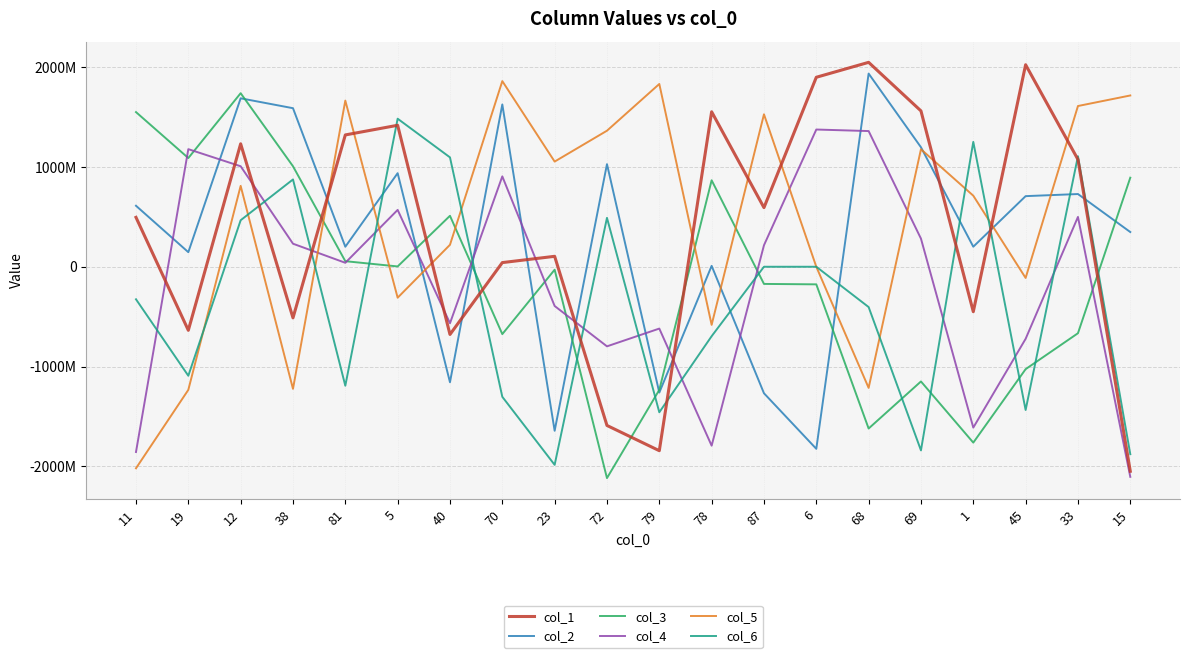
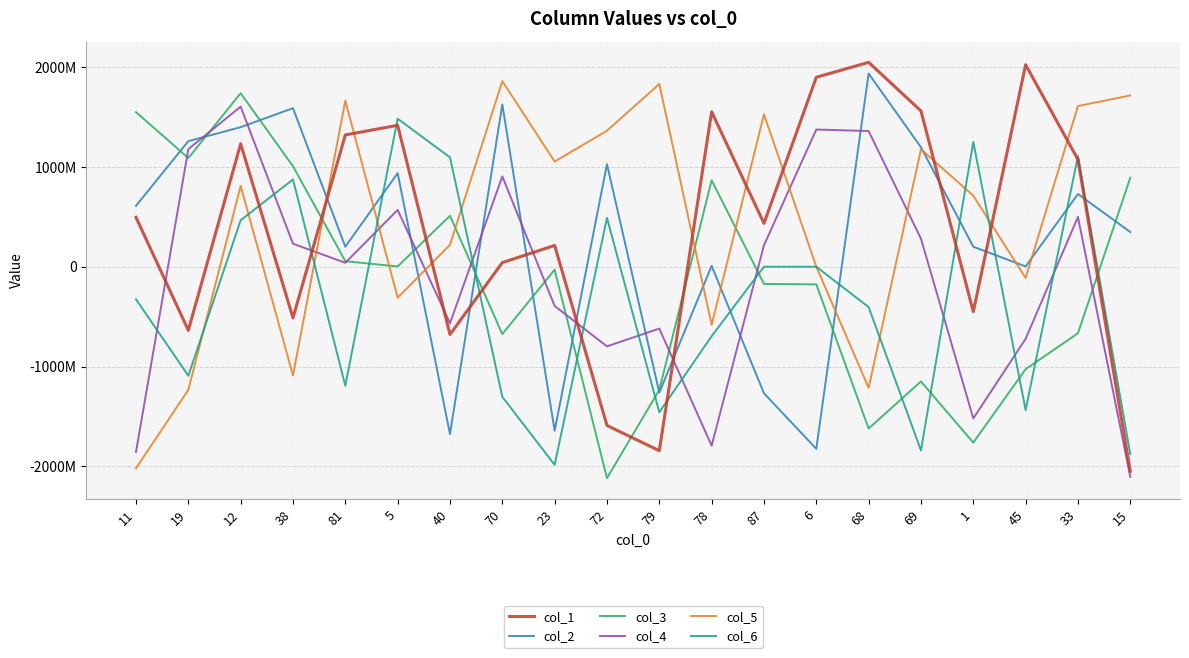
col_2, 19: 100000000 -> 1300000000
col_2, 12: 1700000000 -> 1400000000
col_4, 12: 1000000000 -> 1600000000
col_5, 38: -1200000000 -> -1100000000
col_2, 40: -1200000000 -> -1700000000
col_1, 23: 100000000 -> 200000000
col_1, 87: 600000000 -> 400000000
col_4, 1: -1600000000 -> -1500000000
col_2, 45: 700000000 -> 0
